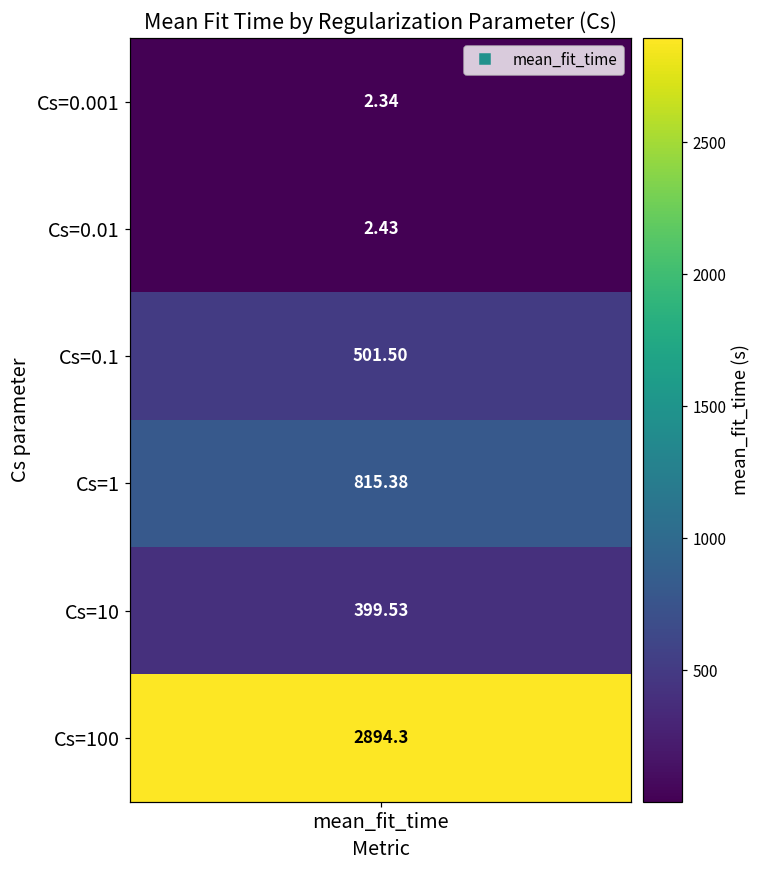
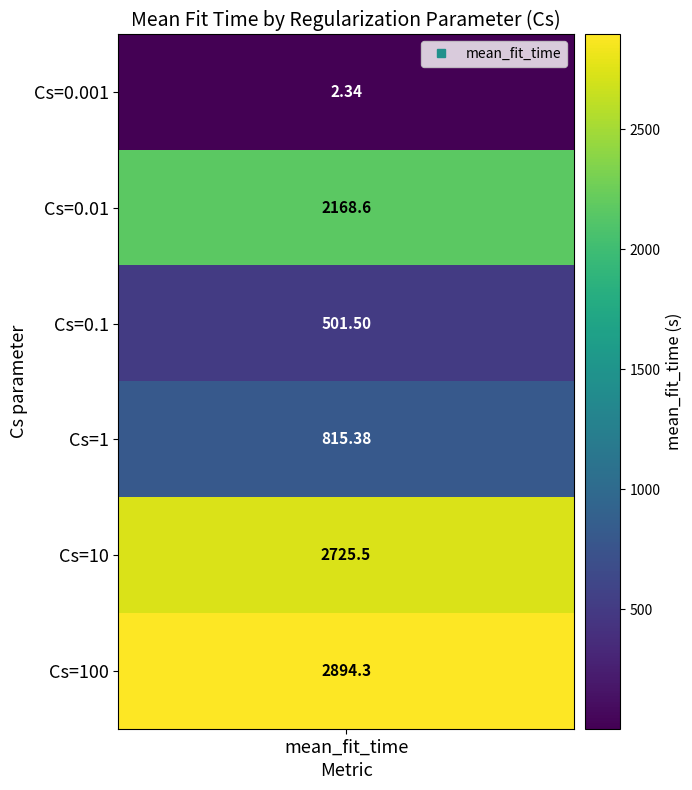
Cs=0.01, mean_fit_time: 2.43 -> 2168.6
Cs=10, mean_fit_time: 399.53 -> 2725.5
